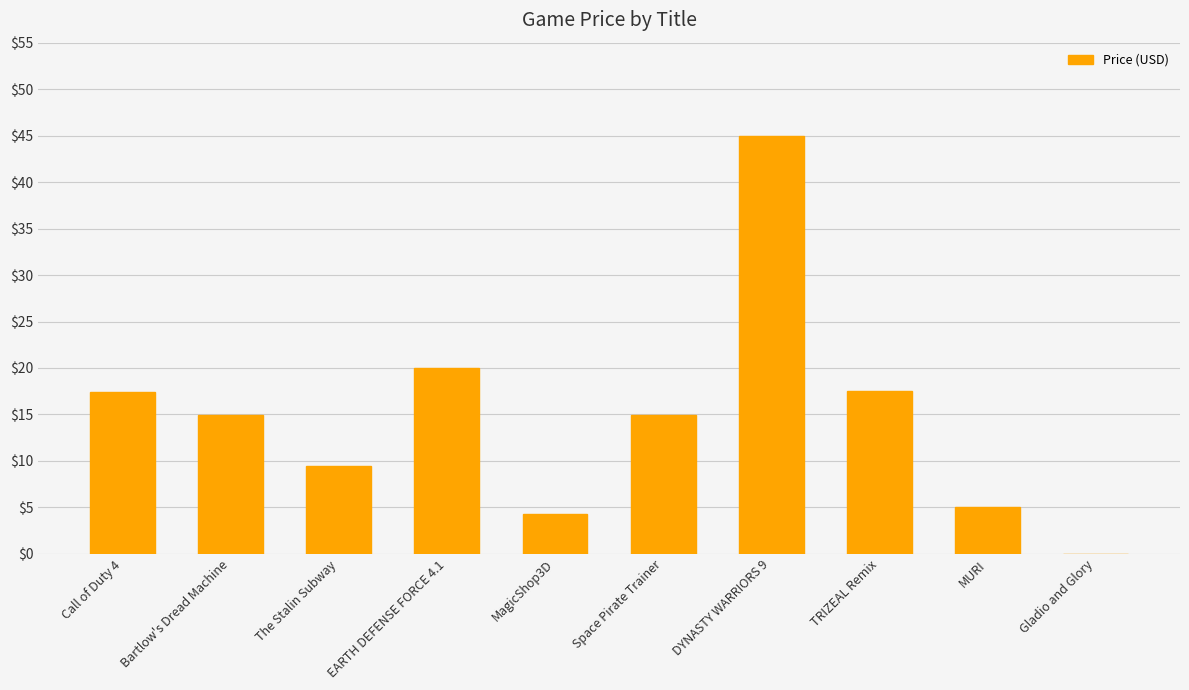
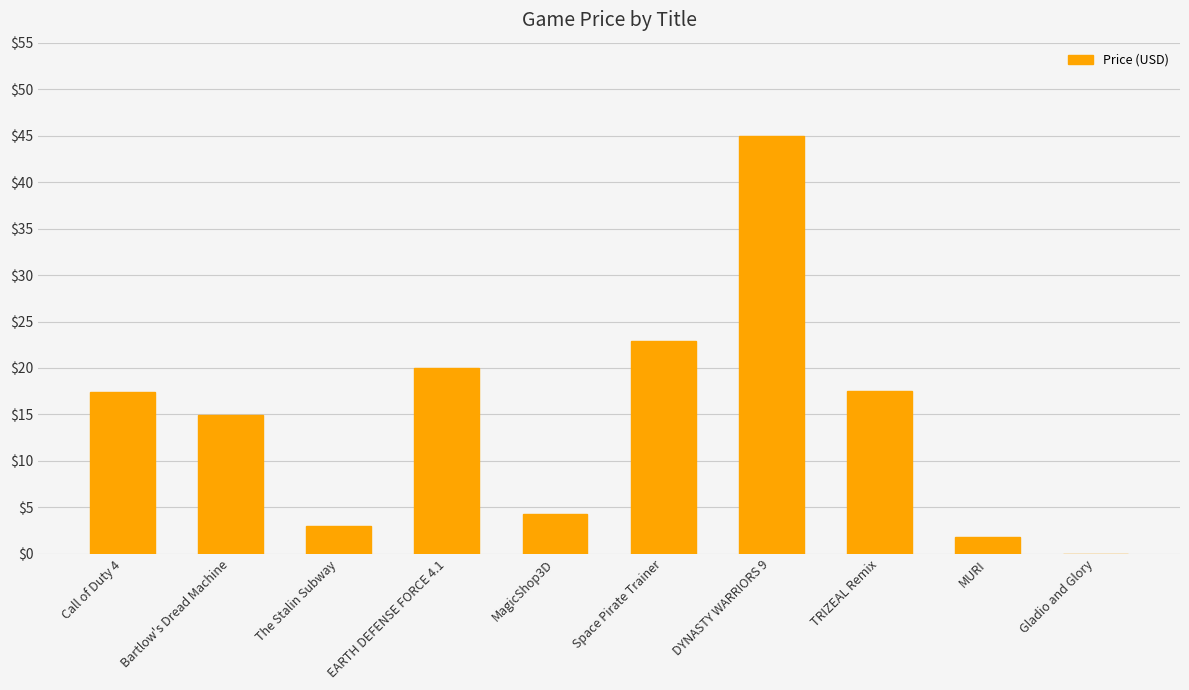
The Stalin Subway: $9 -> $3
Space Pirate Trainer: $15 -> $23
MURI: $5 -> $2
